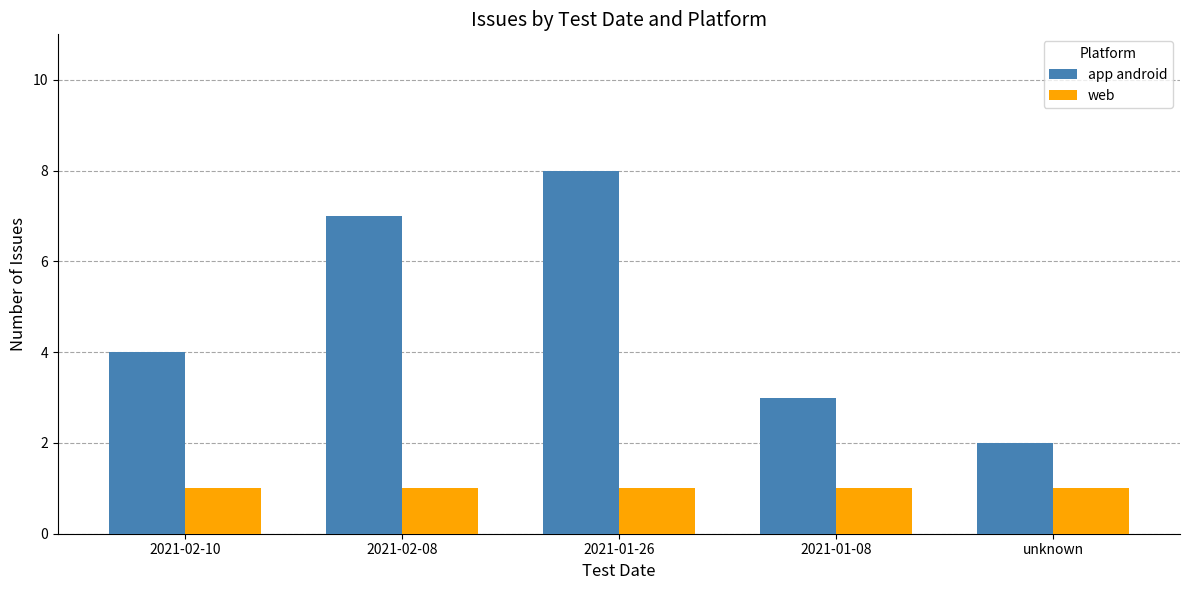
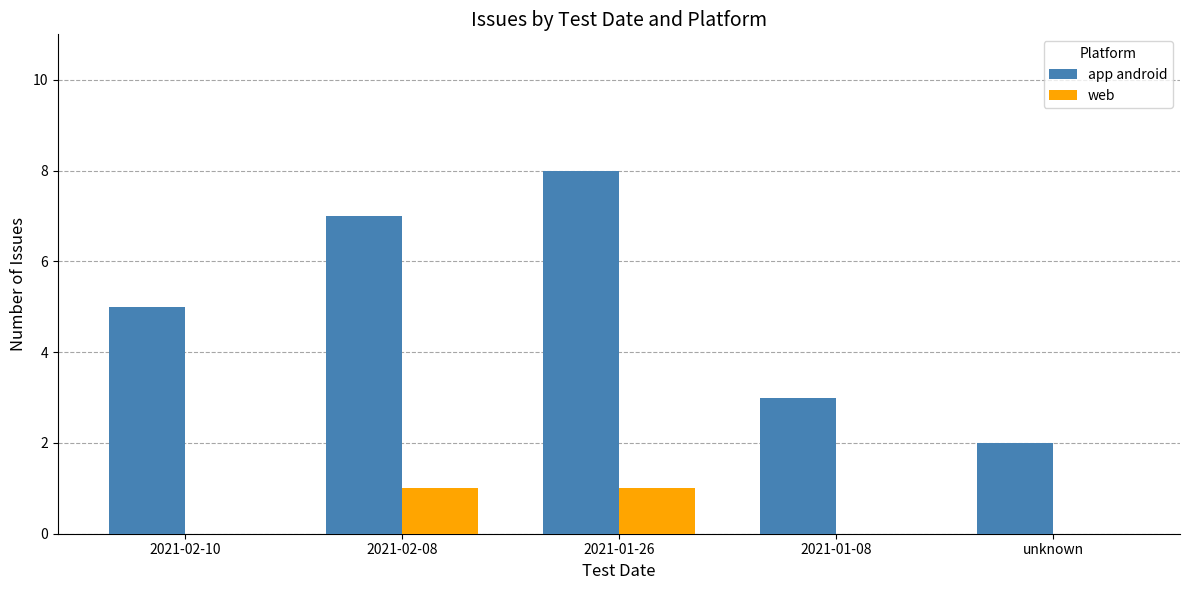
app android, 2021-02-10: 4 -> 5
web, 2021-02-10: 1 -> 0
web, 2021-01-08: 1 -> 0
web, unknown: 1 -> 0
